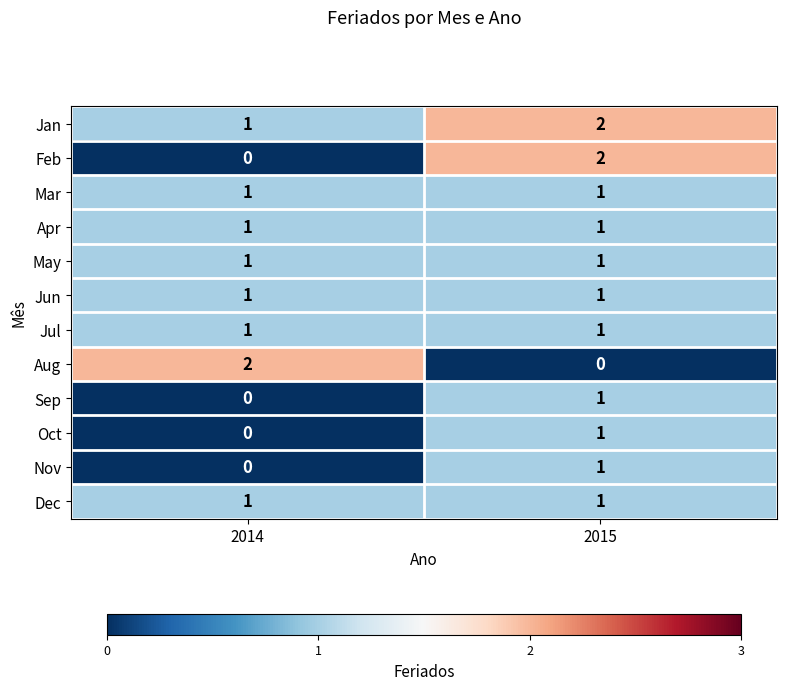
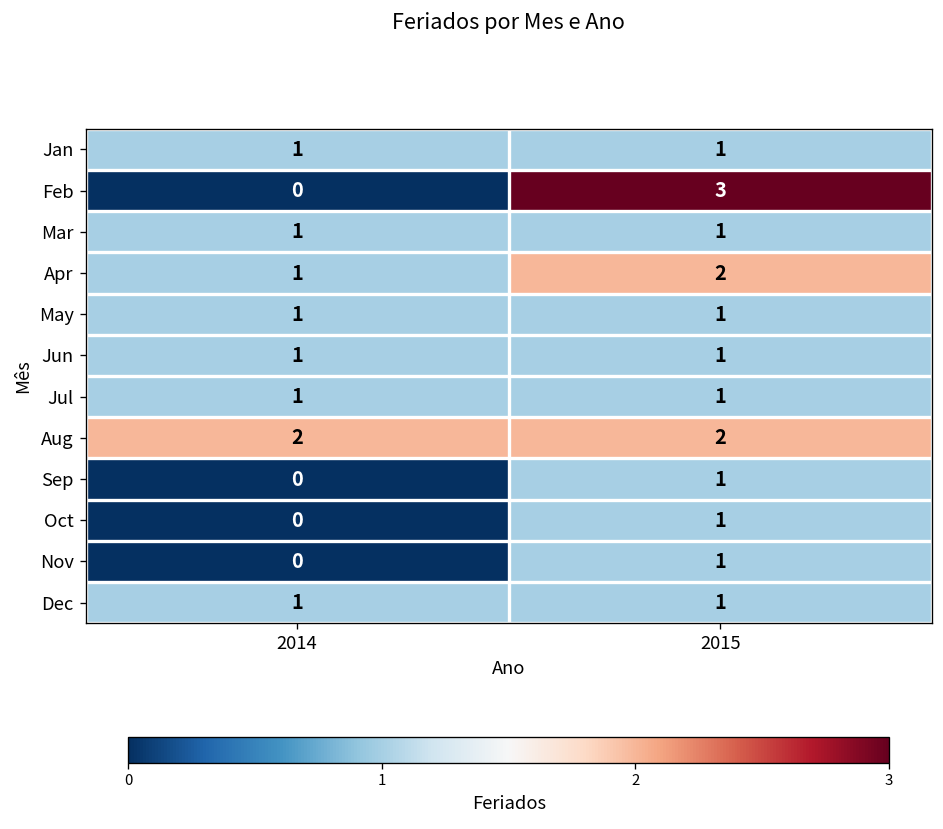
Jan, 2015: 2 -> 1
Feb, 2015: 2 -> 3
Apr, 2015: 1 -> 2
Aug, 2015: 0 -> 2
